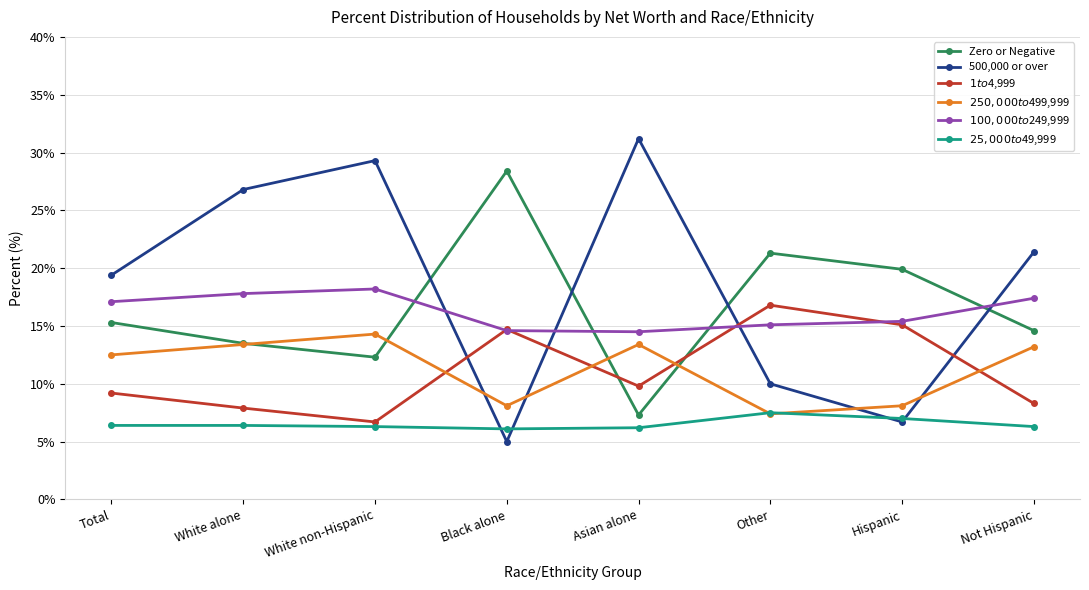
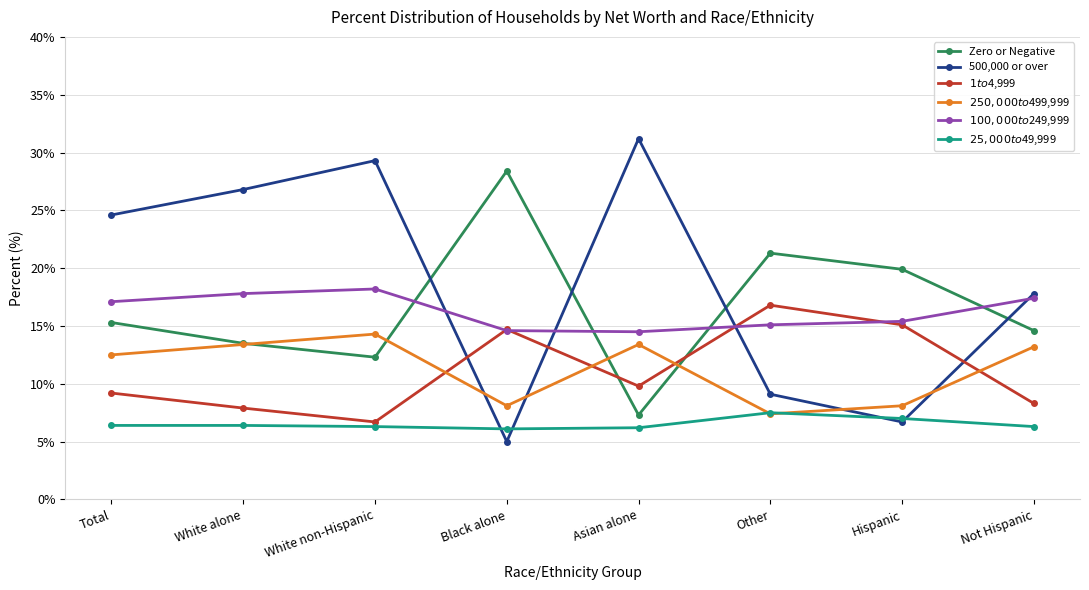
500,000 or over, Total: 19.4% -> 24.6%
500,000 or over, Other: 10.0% -> 9.1%
500,000 or over, Not Hispanic: 21.4% -> 17.8%
